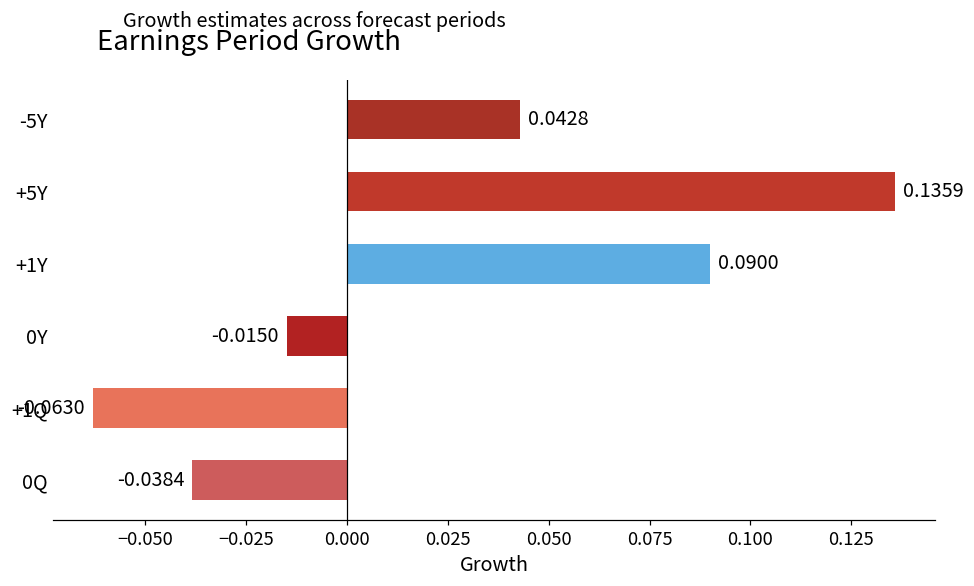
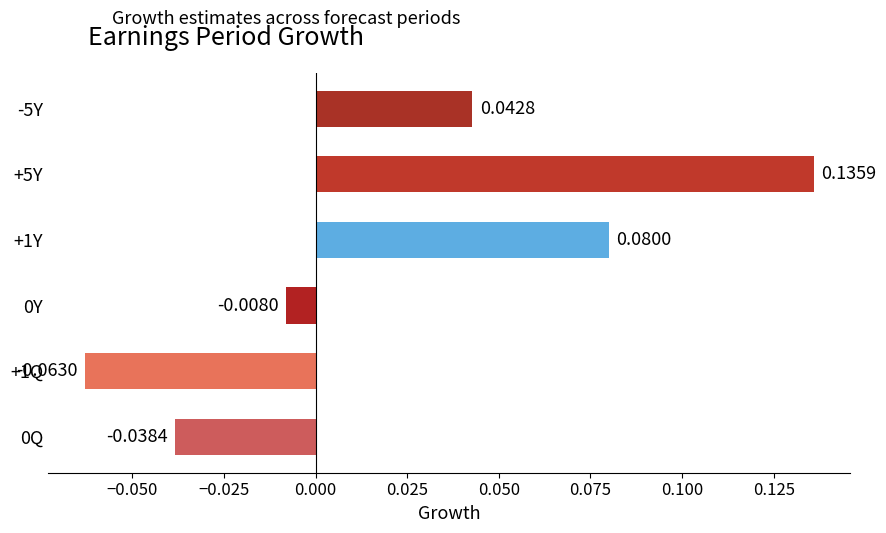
+1Y: 0.0900 -> 0.0800
0Y: -0.0150 -> -0.0080
